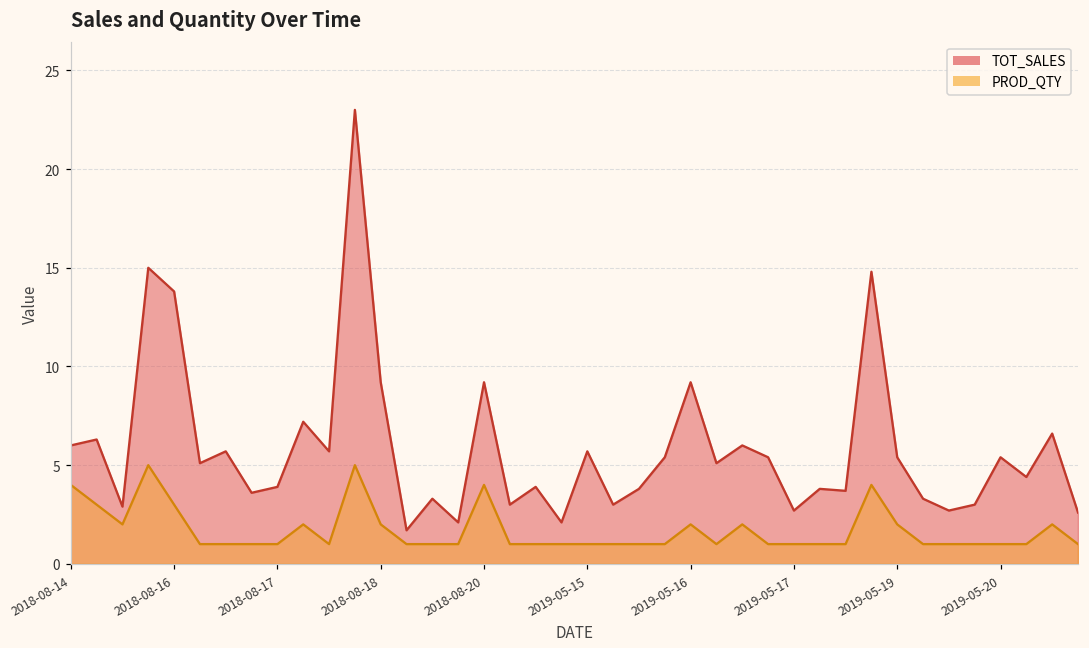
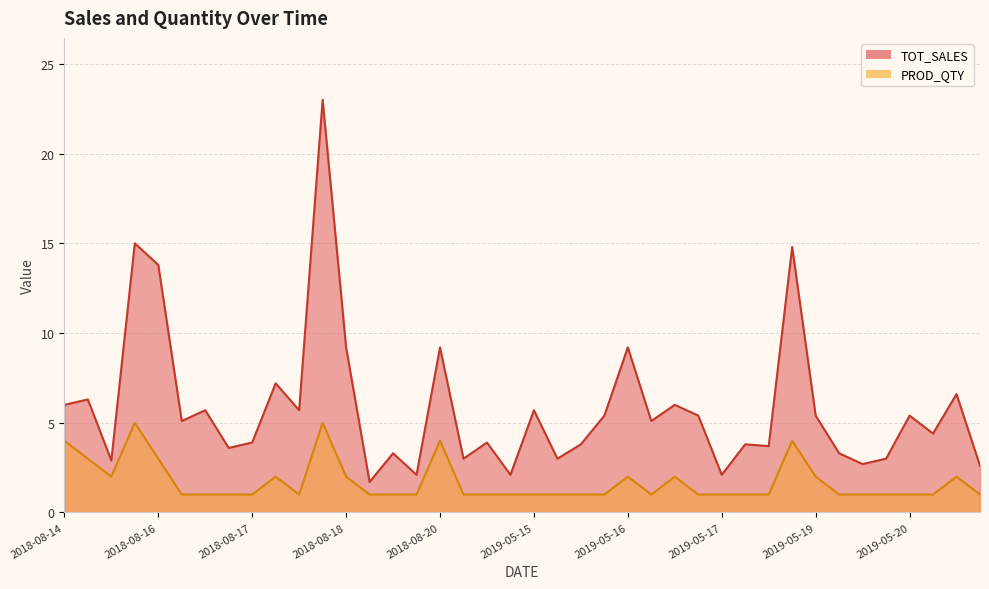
TOT_SALES, 2019-05-17: 2.7 -> 2.1
